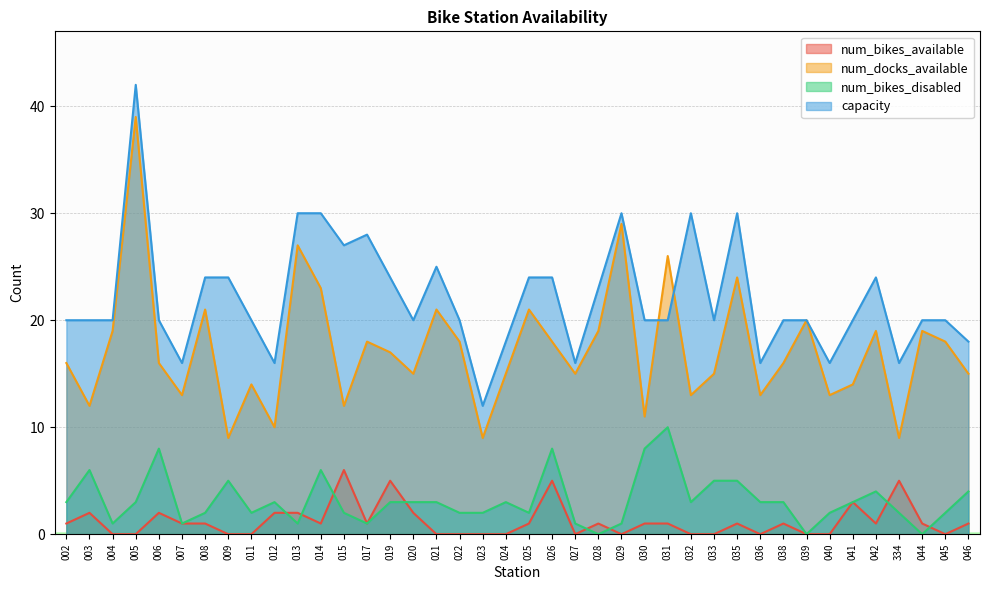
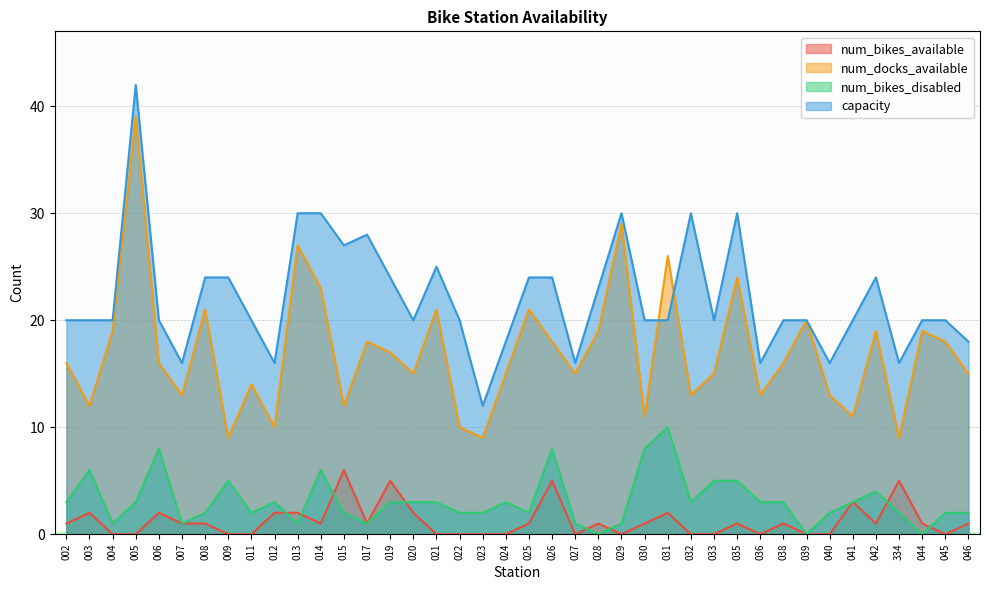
num_docks_available, 022: 18 -> 10
num_bikes_available, 031: 1 -> 2
num_docks_available, 041: 14 -> 11
num_bikes_disabled, 046: 4 -> 2
